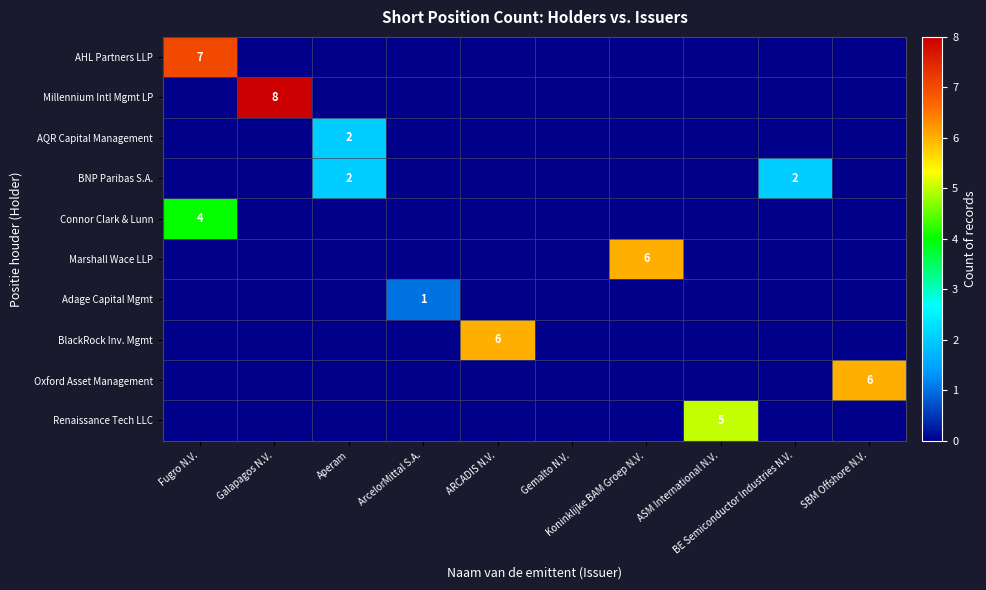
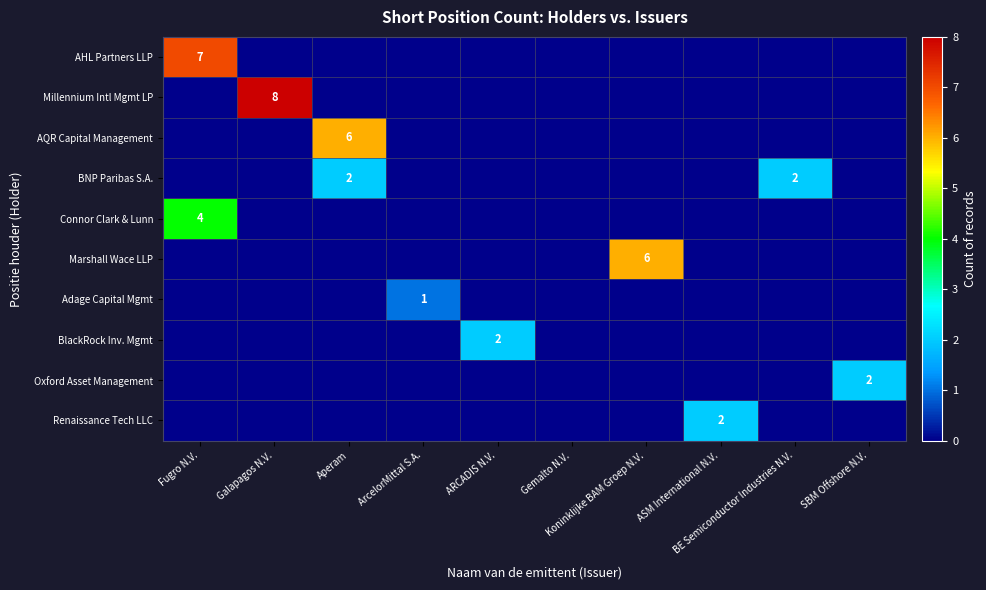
AQR Capital Management, Aperam: 2 -> 6
BlackRock Inv. Mgmt, ARCADIS N.V.: 6 -> 2
Oxford Asset Management, SBM Offshore N.V.: 6 -> 2
Renaissance Tech LLC, ASM International N.V.: 5 -> 2
